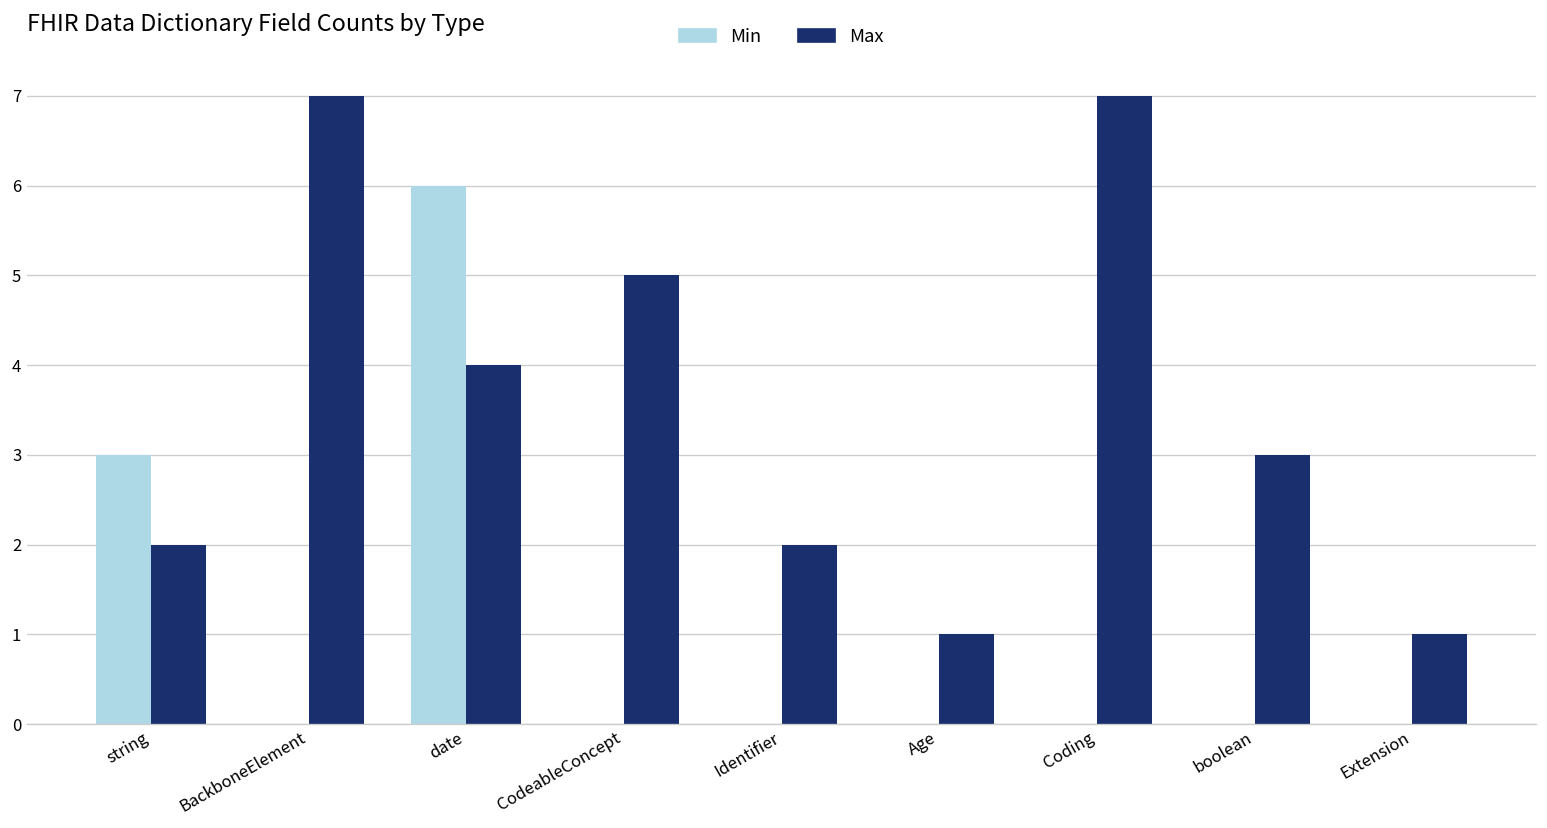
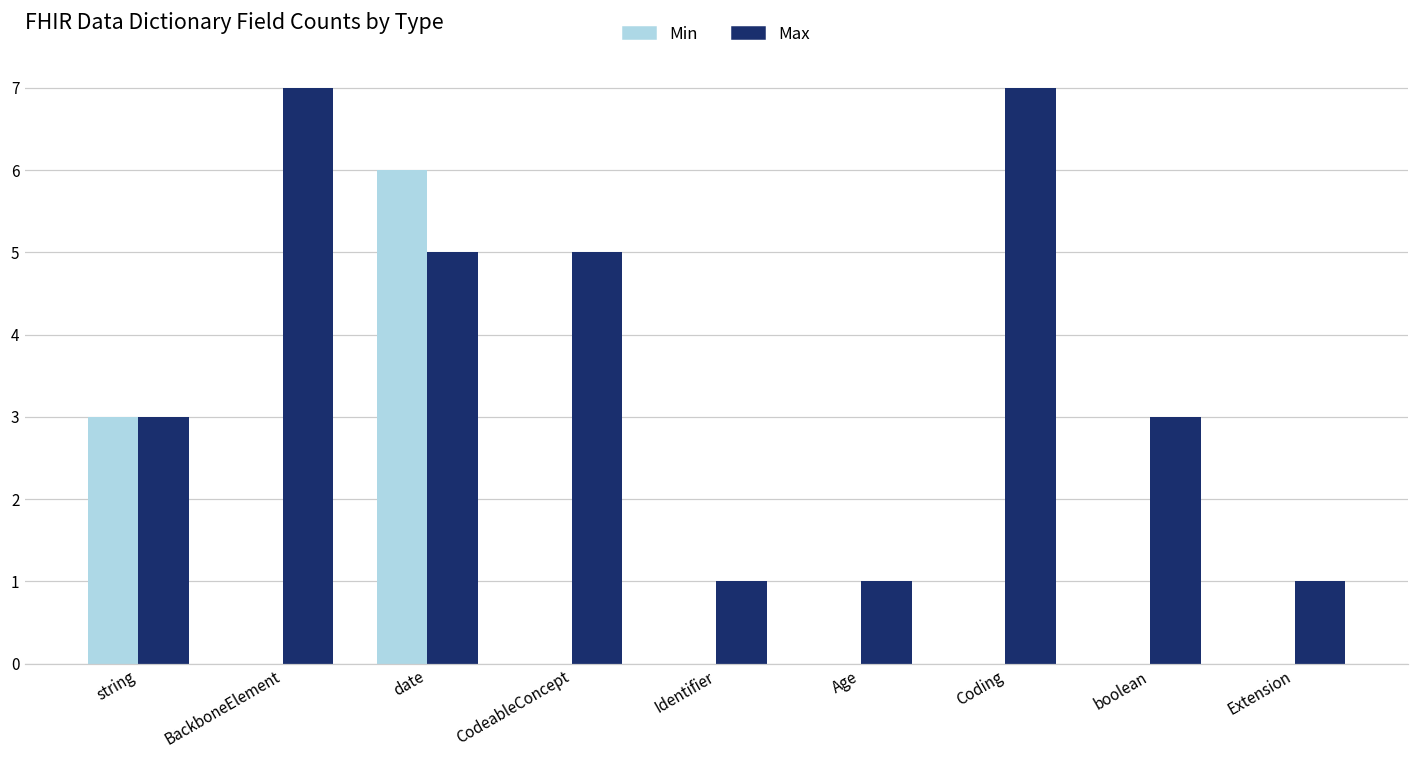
Max, string: 2 -> 3
Max, date: 4 -> 5
Max, Identifier: 2 -> 1
